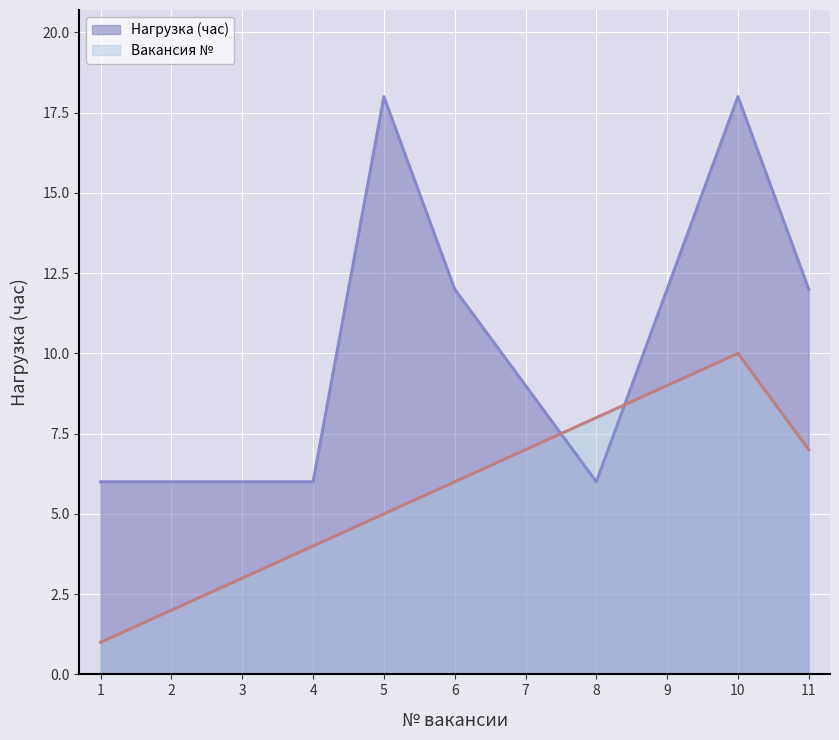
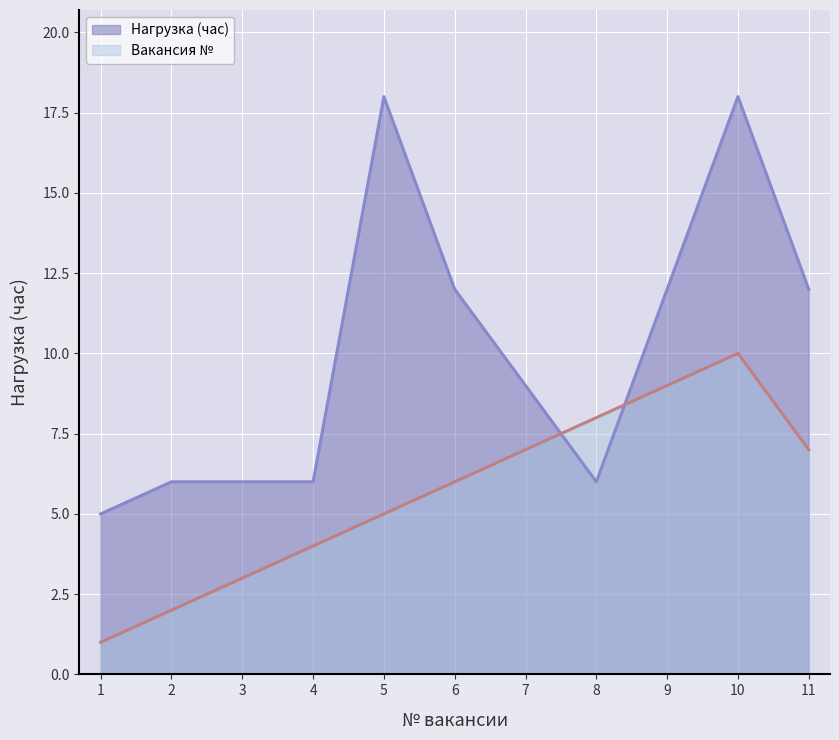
Нагрузка (час), 1: 6 -> 5
